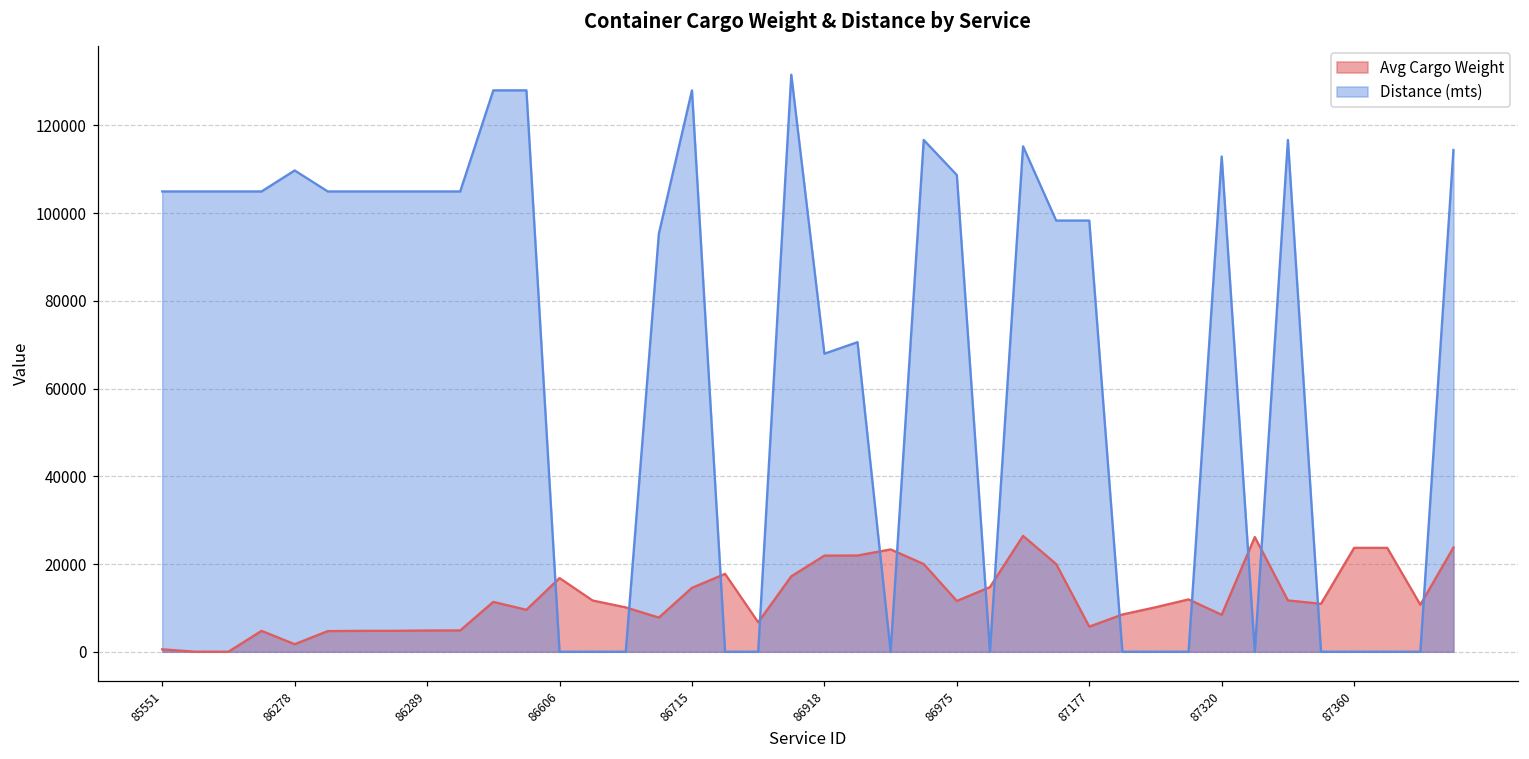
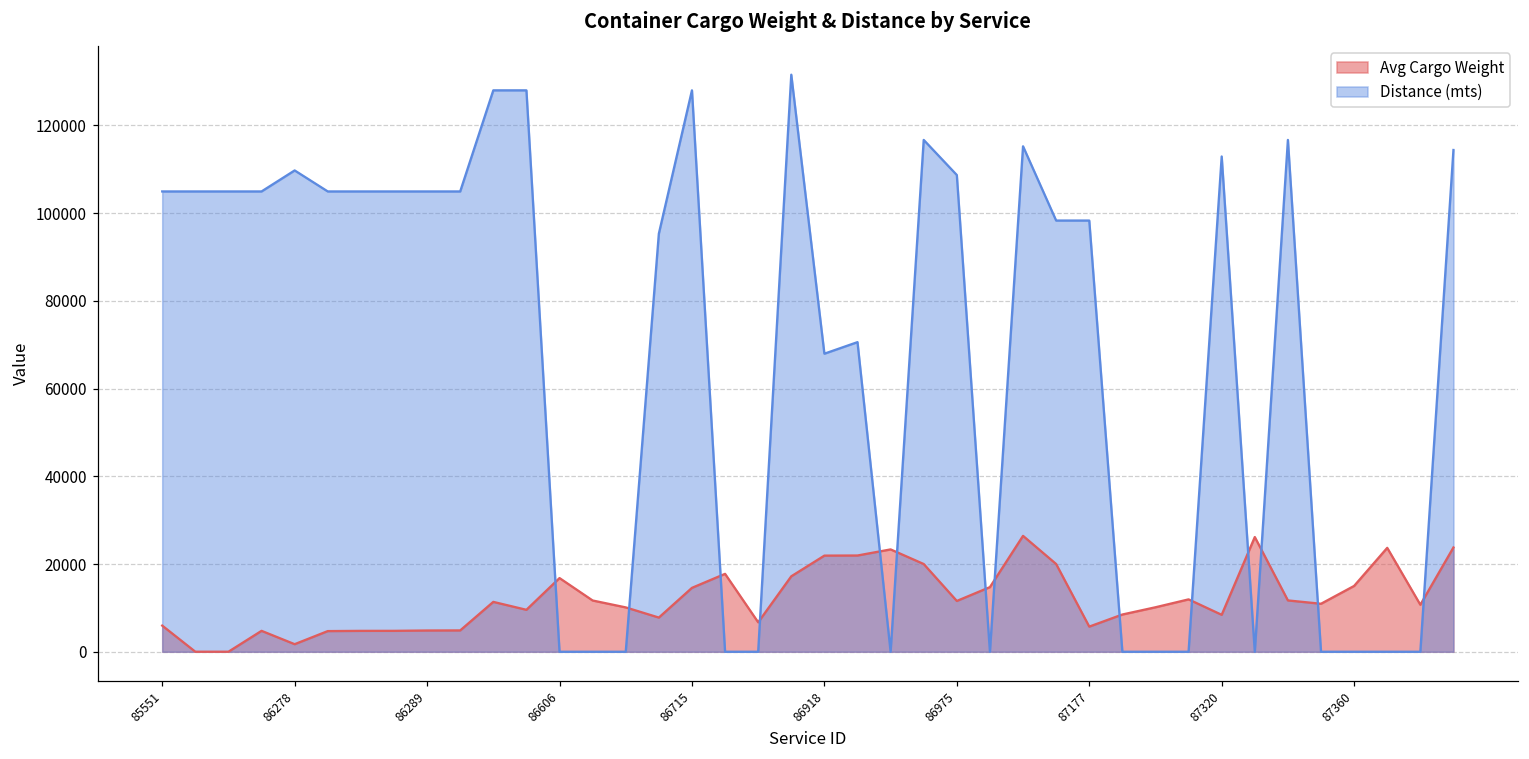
Avg Cargo Weight, 85551: 1000 -> 6000
Avg Cargo Weight, 87360: 24000 -> 15000
